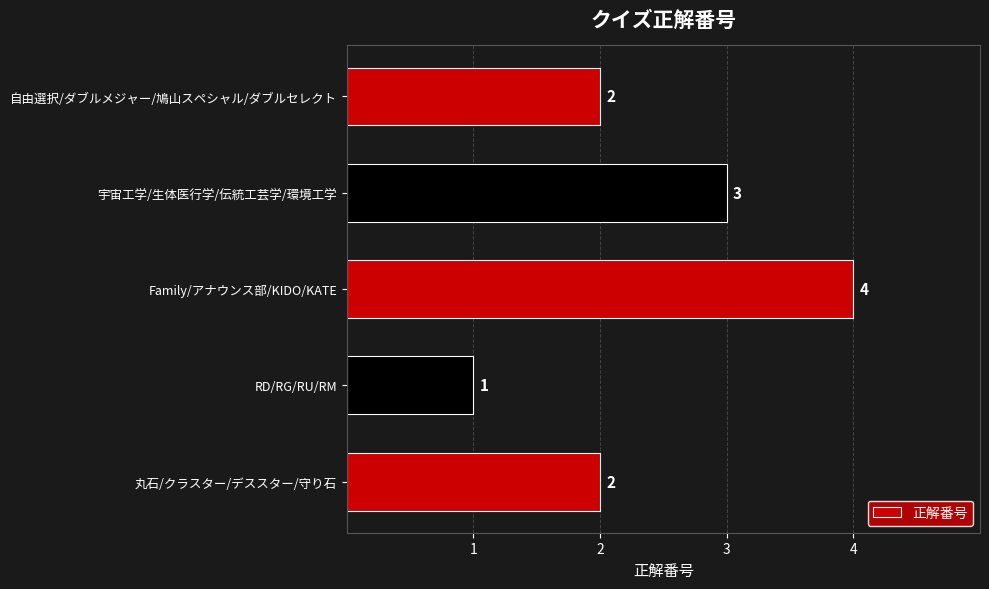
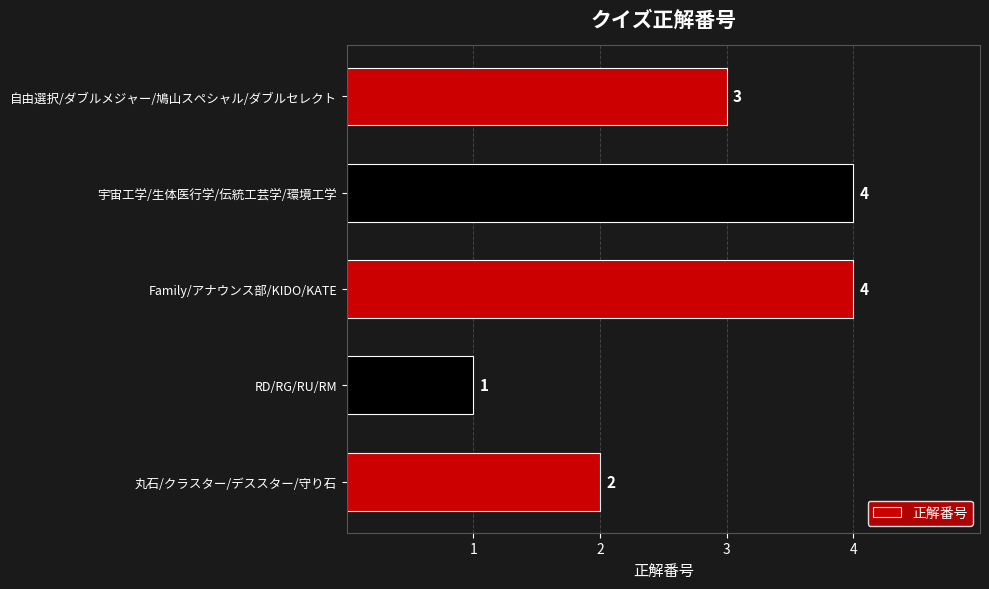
自由選択/ダブルメジャー/鳩山スペシャル/ダブルセレクト: 2 -> 3
宇宙工学/生体医行学/伝統工芸学/環境工学: 3 -> 4
